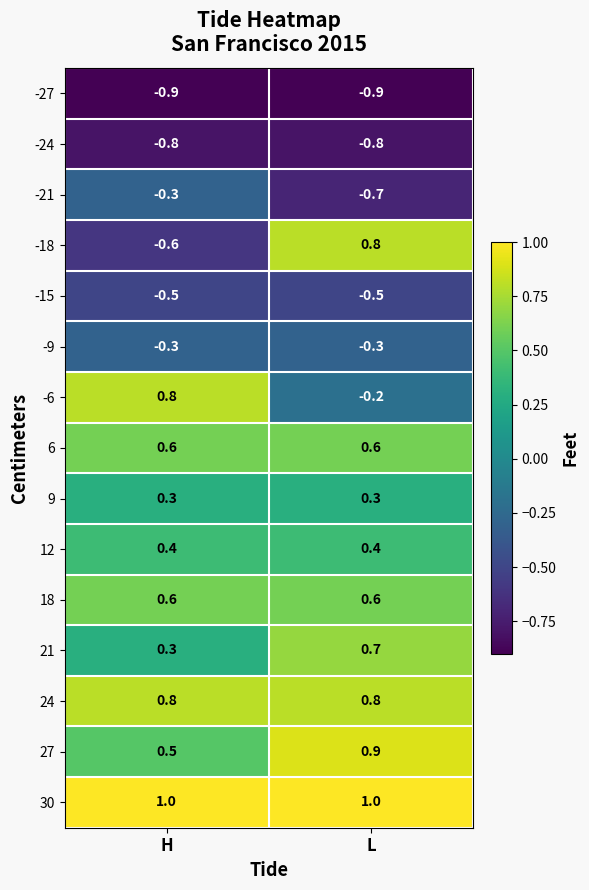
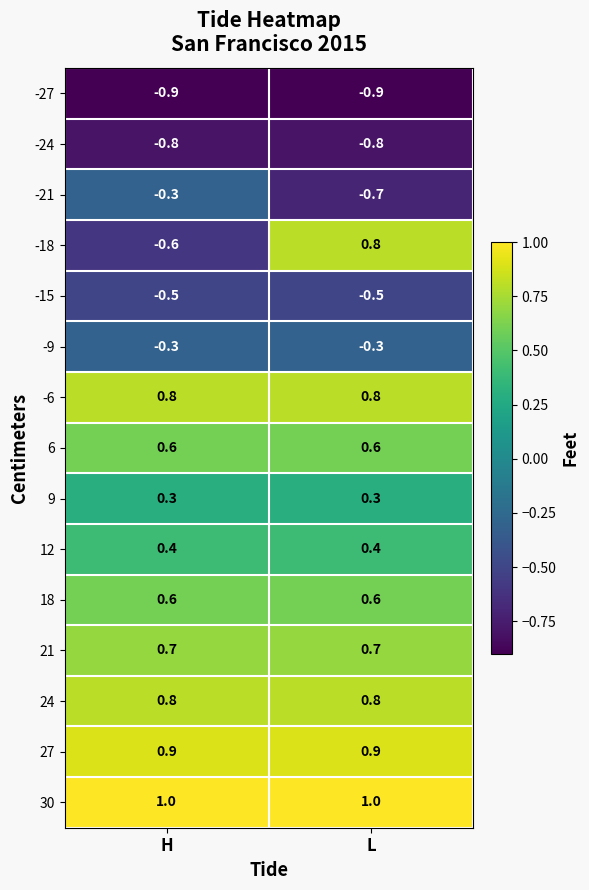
-6, L: -0.2 -> 0.8
21, H: 0.3 -> 0.7
27, H: 0.5 -> 0.9
